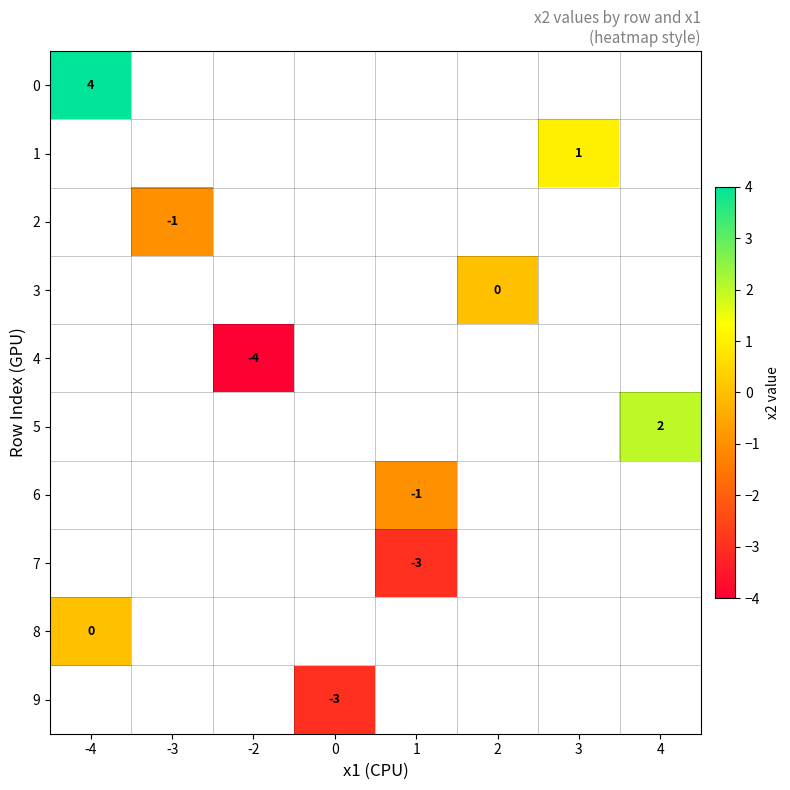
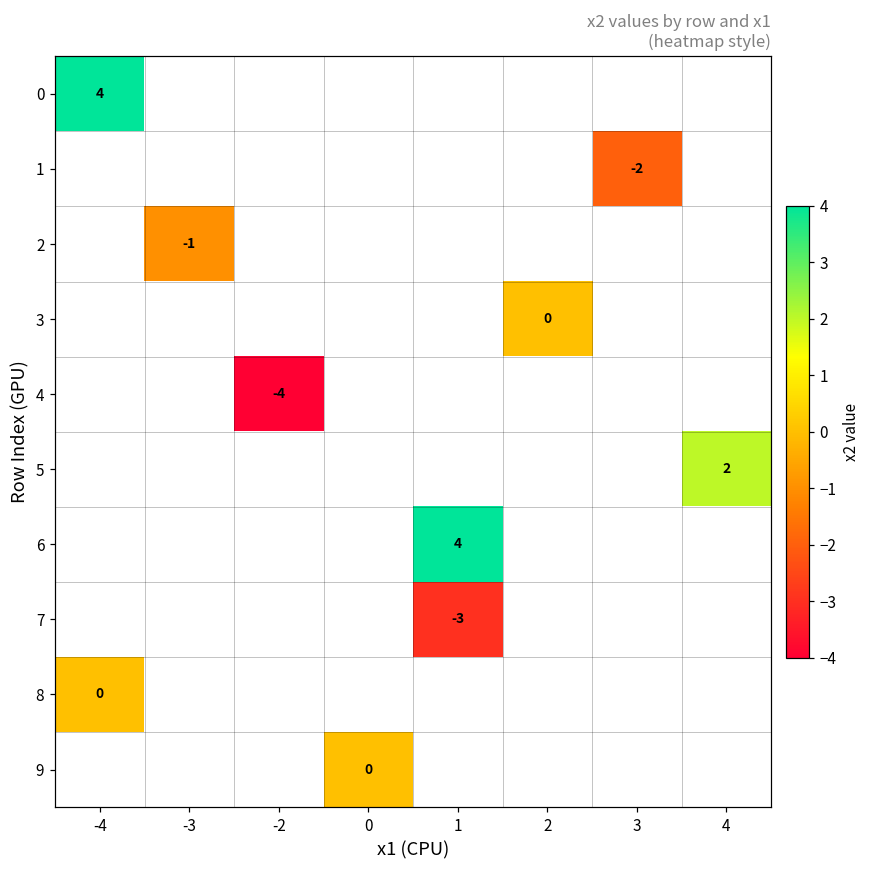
1, 3: 1 -> -2
6, 1: -1 -> 4
9, 0: -3 -> 0
